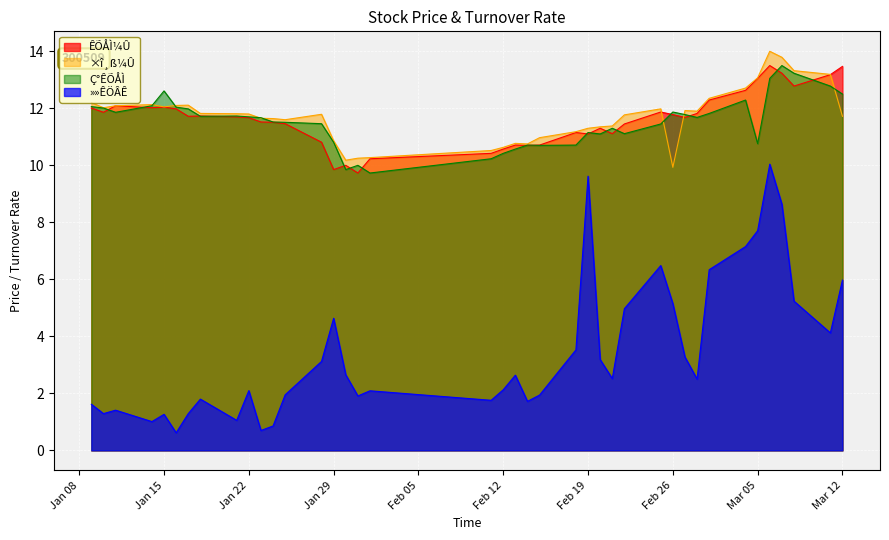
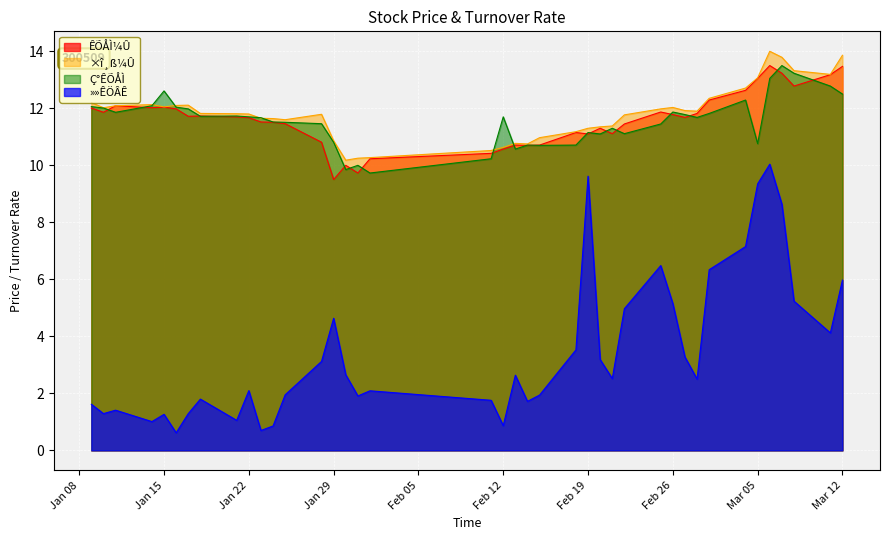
ÊÕÅÌ¼Û, Jan 29: 9.9 -> 9.5
Ç°ÊÕÅÌ, Feb 12: 10.4 -> 11.7
»»ÊÖÂÊ, Feb 12: 2.1 -> 0.9
×î¸ß¼Û, Feb 26: 9.9 -> 12.0
»»ÊÖÂÊ, Mar 05: 7.7 -> 9.4
×î¸ß¼Û, Mar 12: 11.7 -> 13.9
